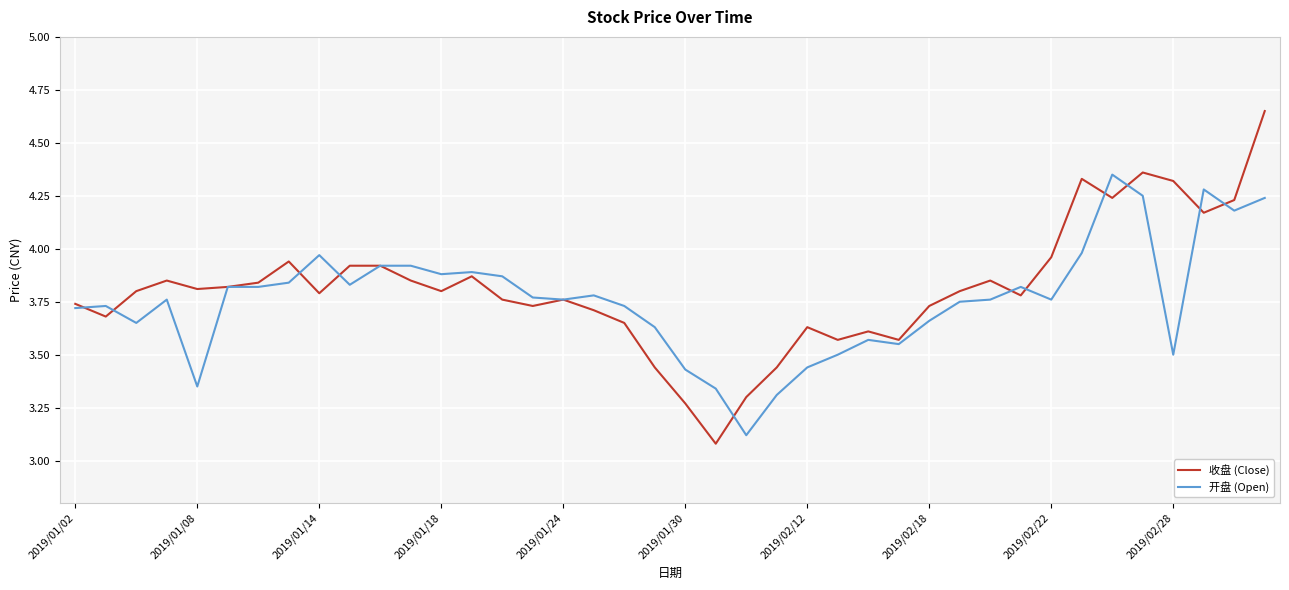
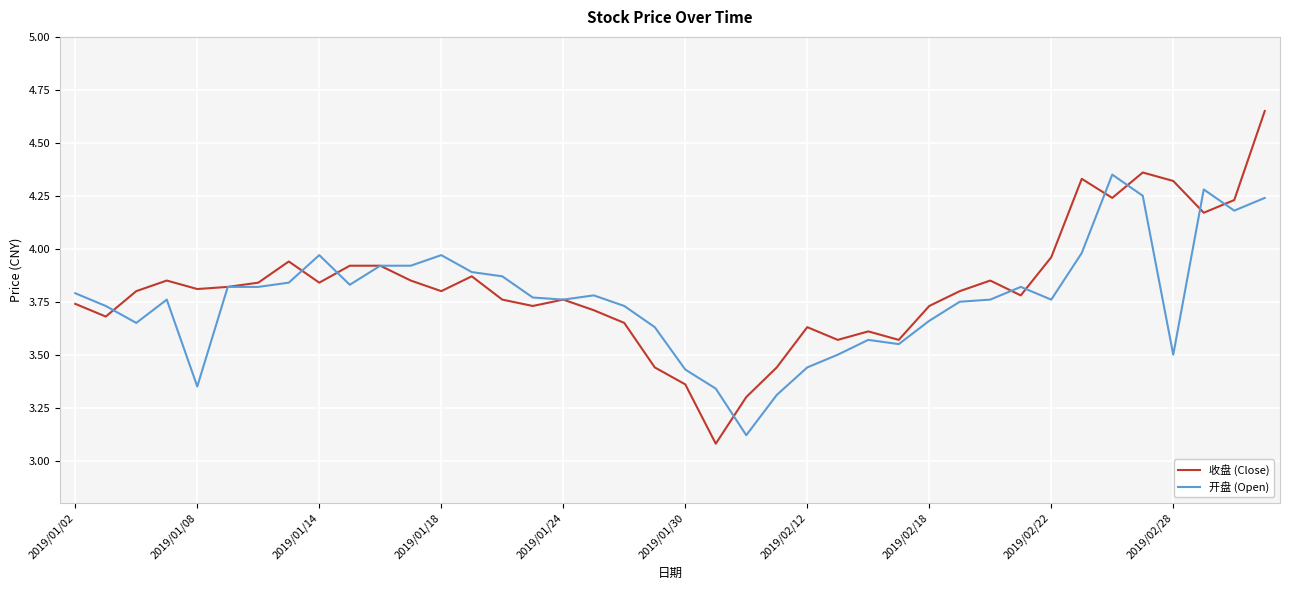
开盘 (Open), 2019/01/02: 3.72 -> 3.79
收盘 (Close), 2019/01/14: 3.79 -> 3.84
开盘 (Open), 2019/01/18: 3.88 -> 3.97
收盘 (Close), 2019/01/30: 3.27 -> 3.36
